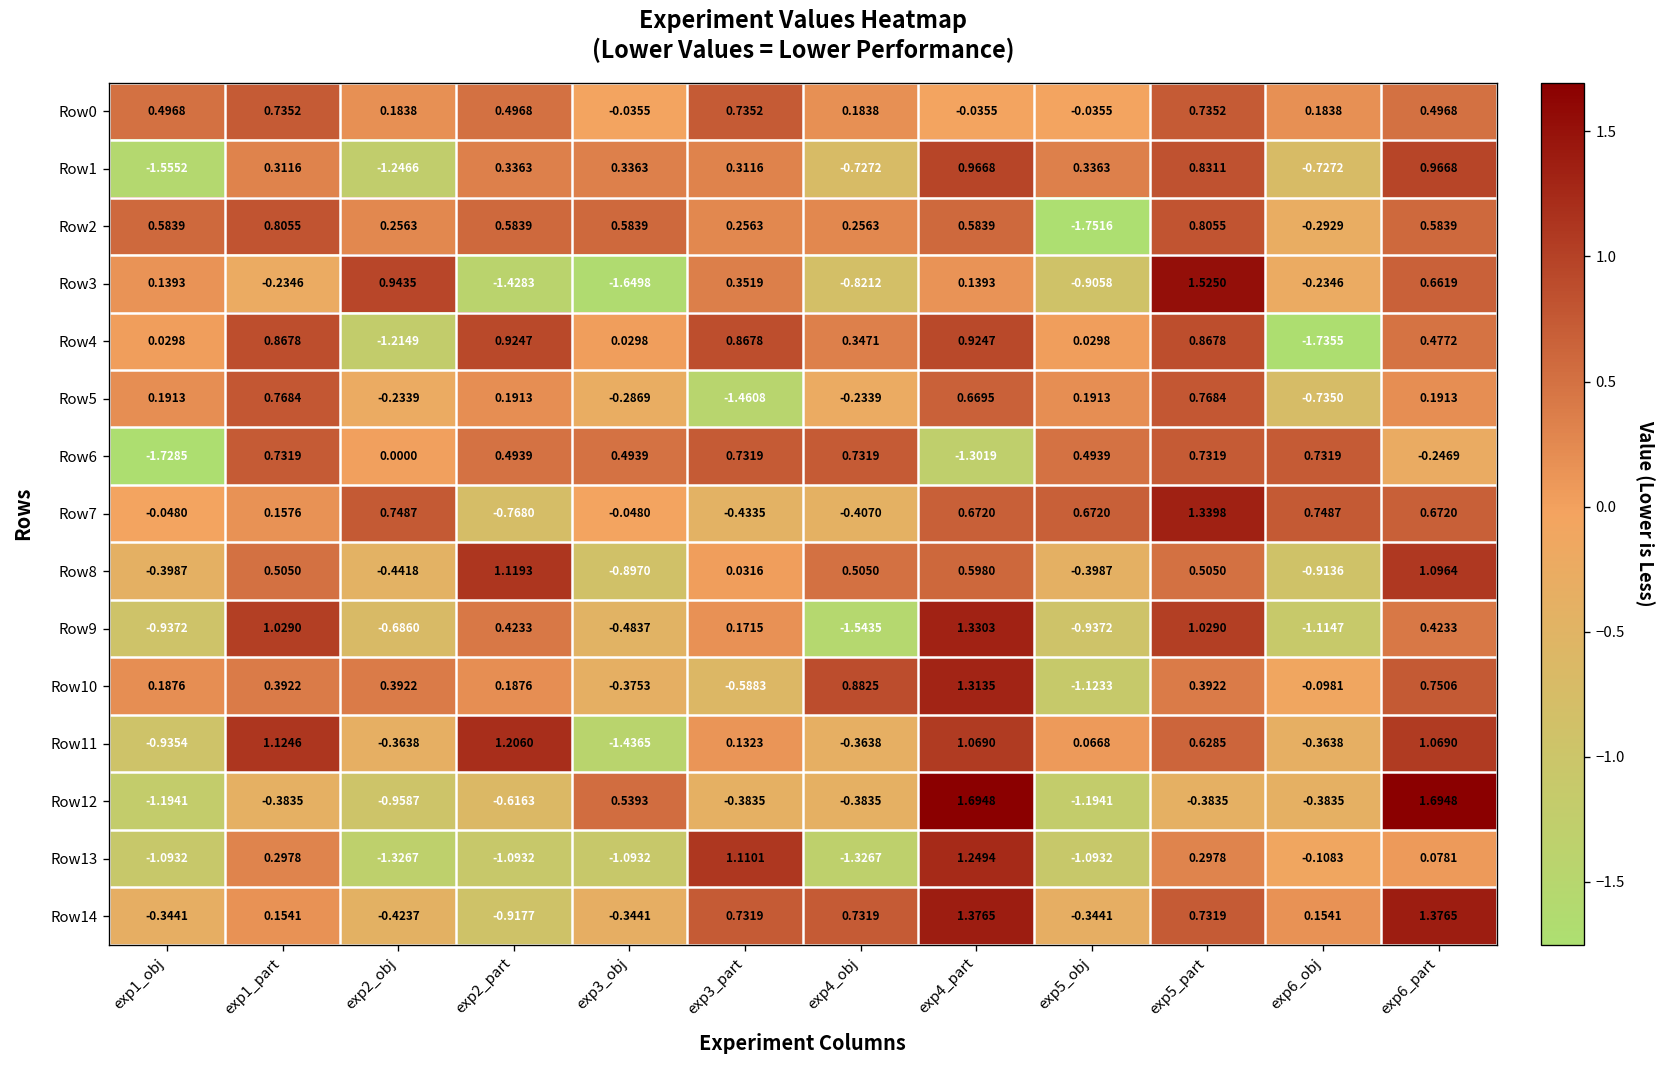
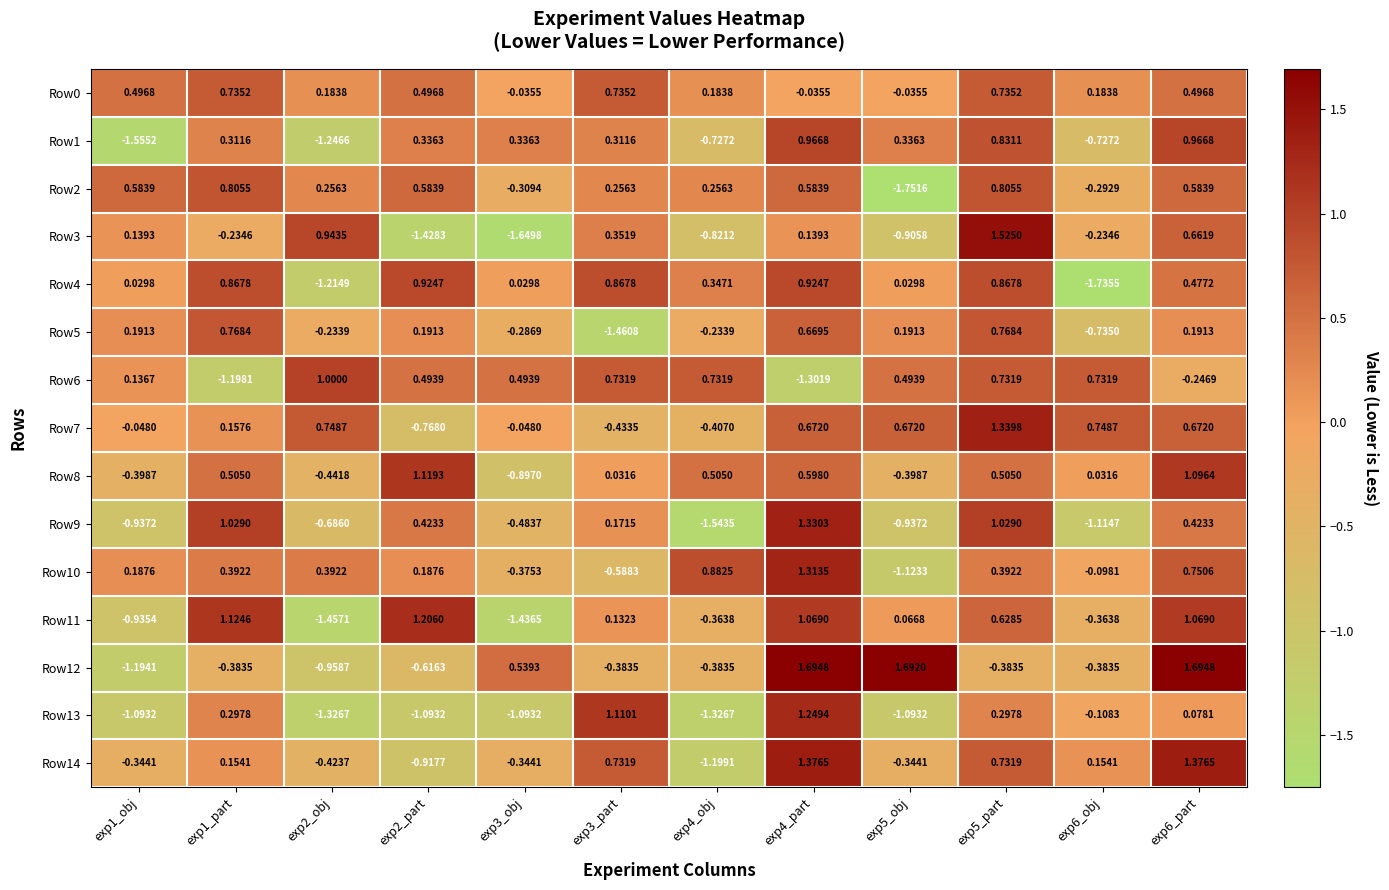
Row2, exp3_obj: 0.5839 -> -0.3094
Row6, exp1_obj: -1.7285 -> 0.1367
Row6, exp1_part: 0.7319 -> -1.1981
Row6, exp2_obj: 0.0000 -> 1.0000
Row8, exp6_obj: -0.9136 -> 0.0316
Row11, exp2_obj: -0.3638 -> -1.4571
Row12, exp5_obj: -1.1941 -> 1.6920
Row14, exp4_obj: 0.7319 -> -1.1991
